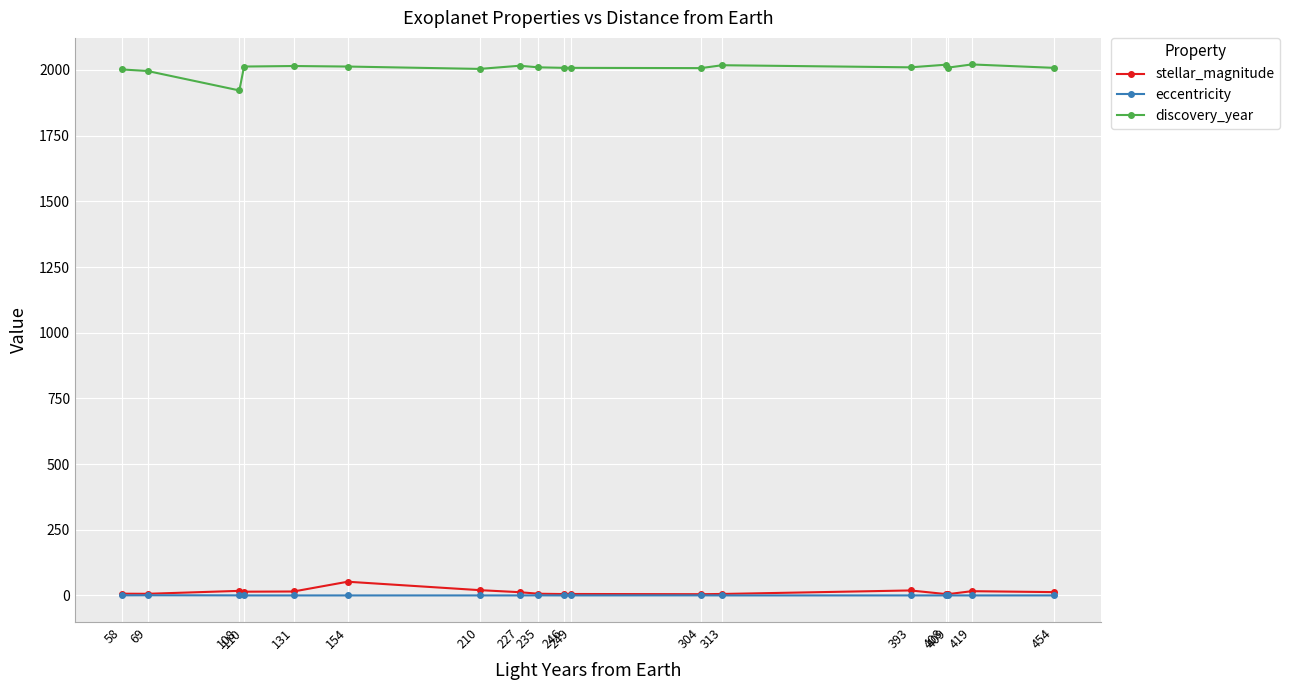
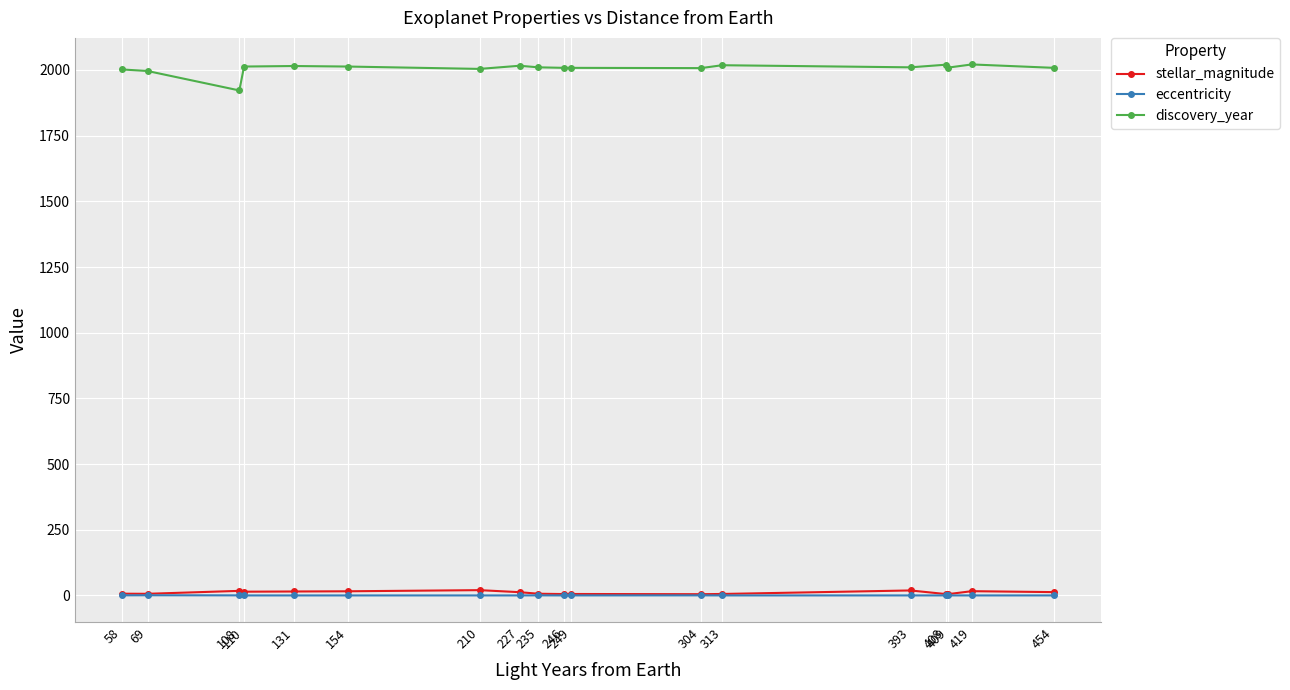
stellar_magnitude, 154: 50 -> 20
